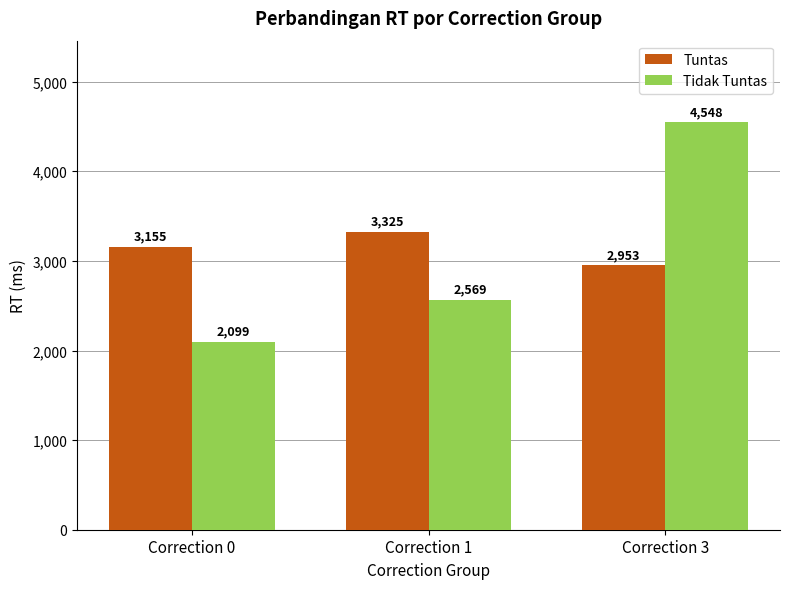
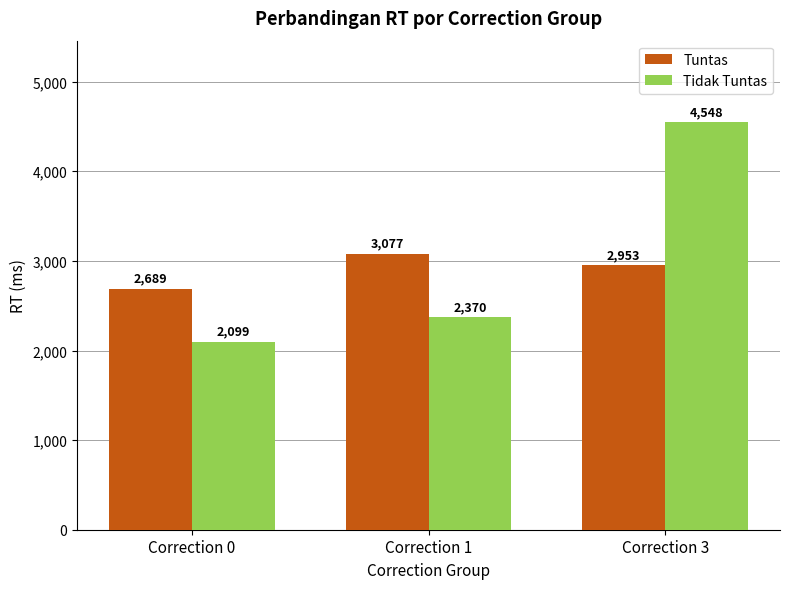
Tuntas, Correction 0: 3,155 -> 2,689
Tuntas, Correction 1: 3,325 -> 3,077
Tidak Tuntas, Correction 1: 2,569 -> 2,370
